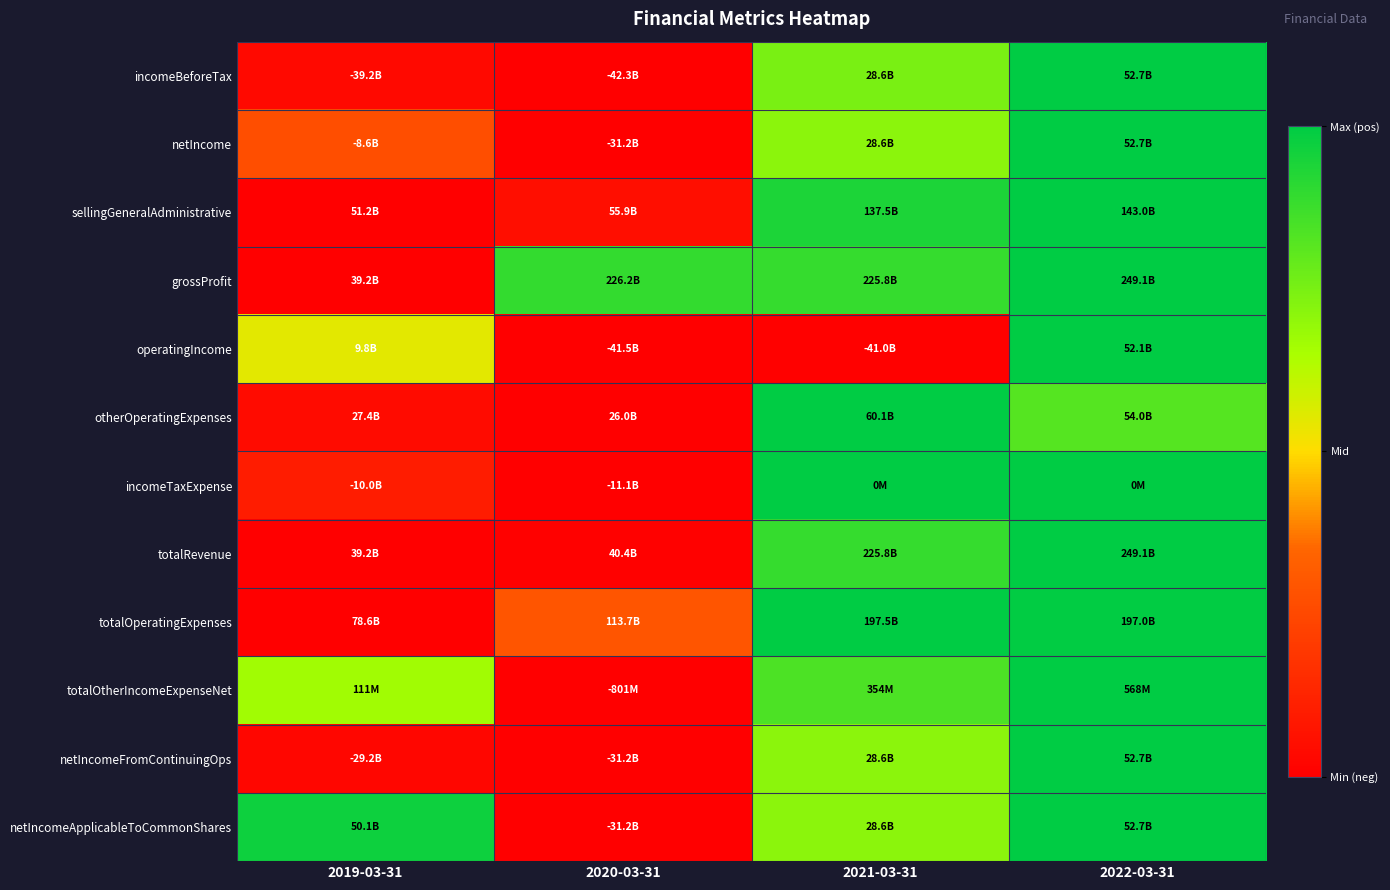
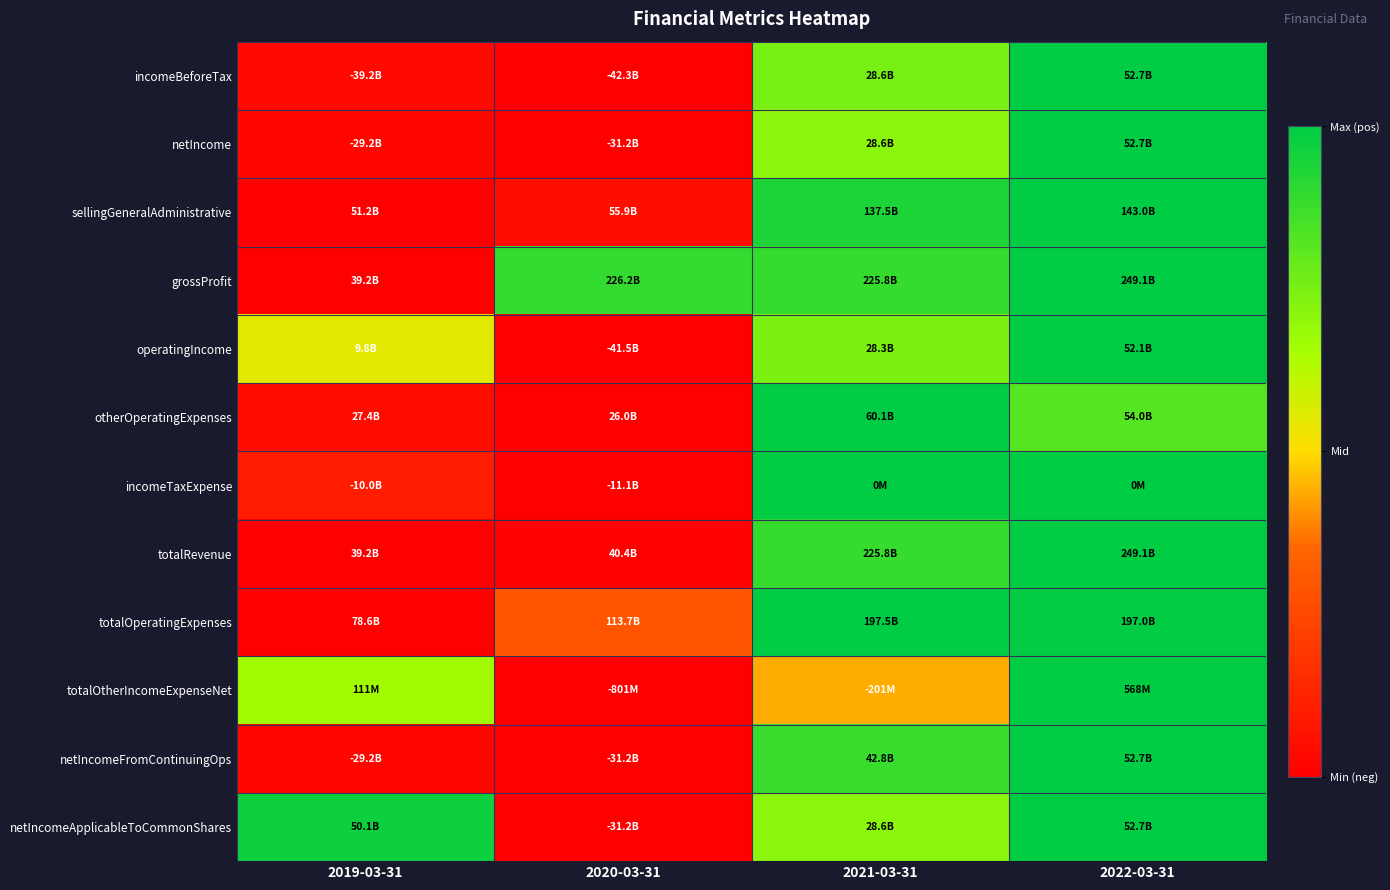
netIncome, 2019-03-31: -8.6B -> -29.2B
operatingIncome, 2021-03-31: -41.0B -> 28.3B
totalOtherIncomeExpenseNet, 2021-03-31: 354M -> -201M
netIncomeFromContinuingOps, 2021-03-31: 28.6B -> 42.8B
